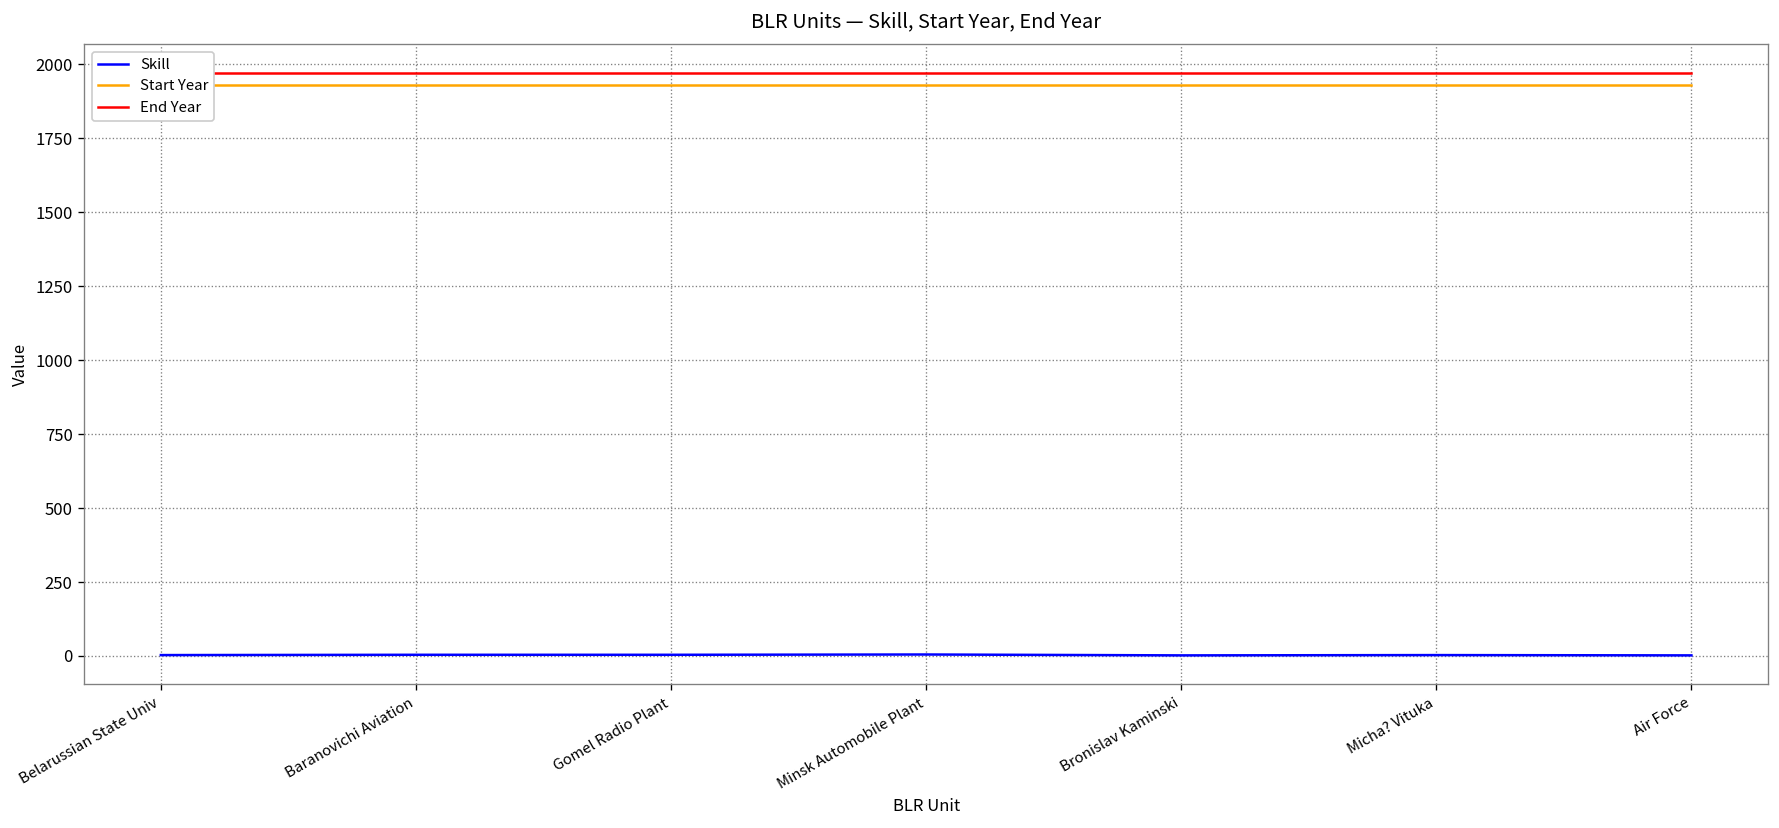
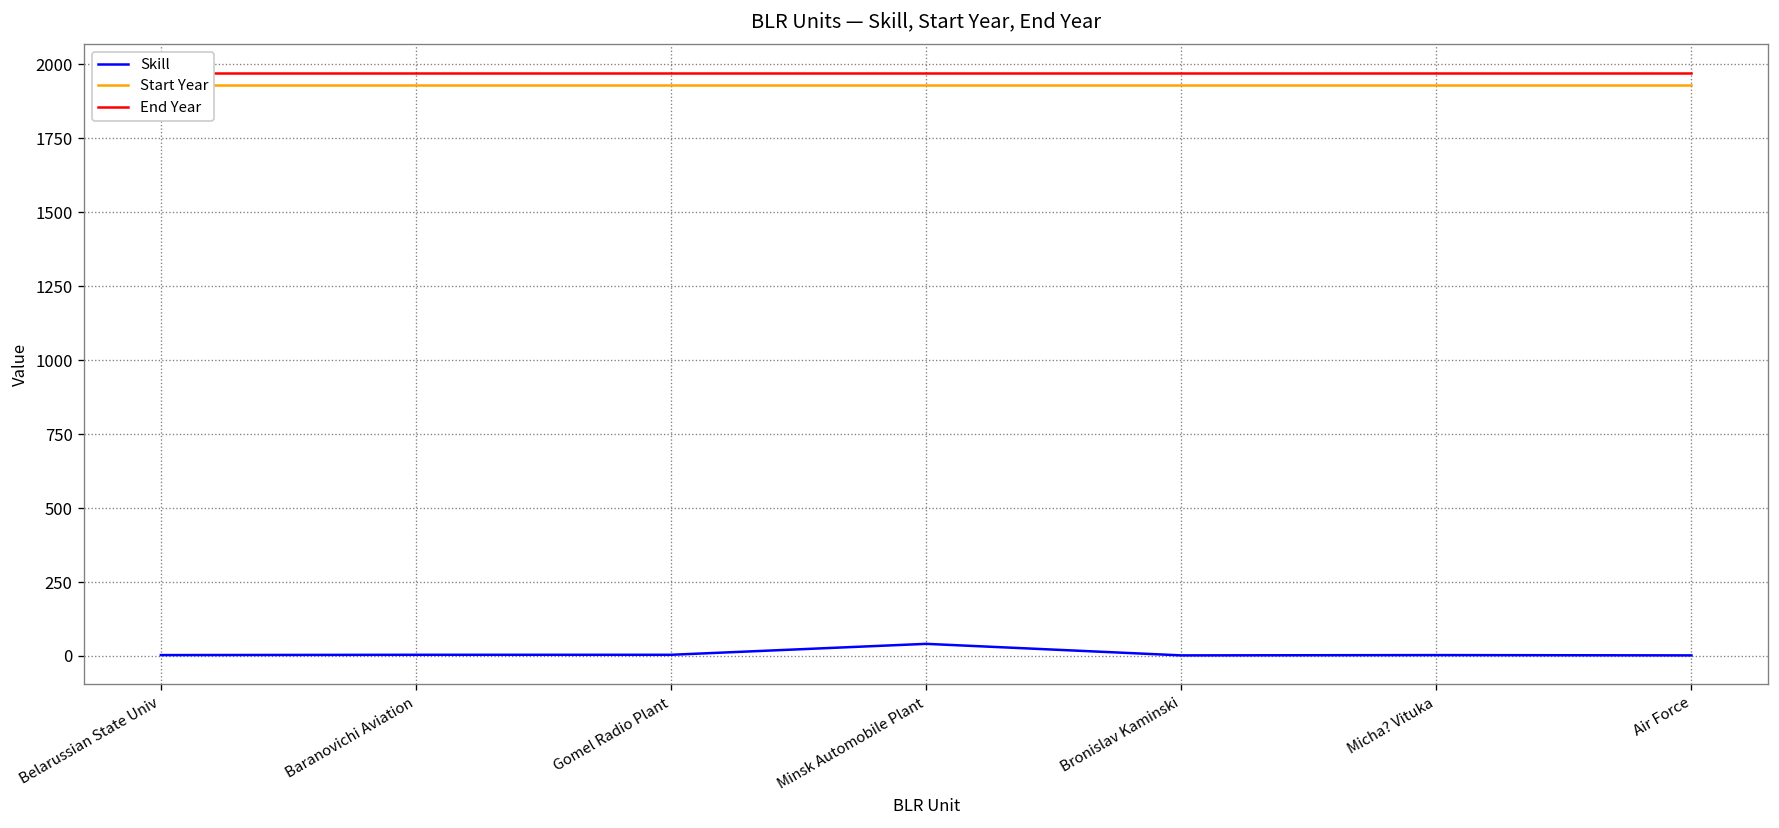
Skill, Minsk Automobile Plant: 10 -> 40
